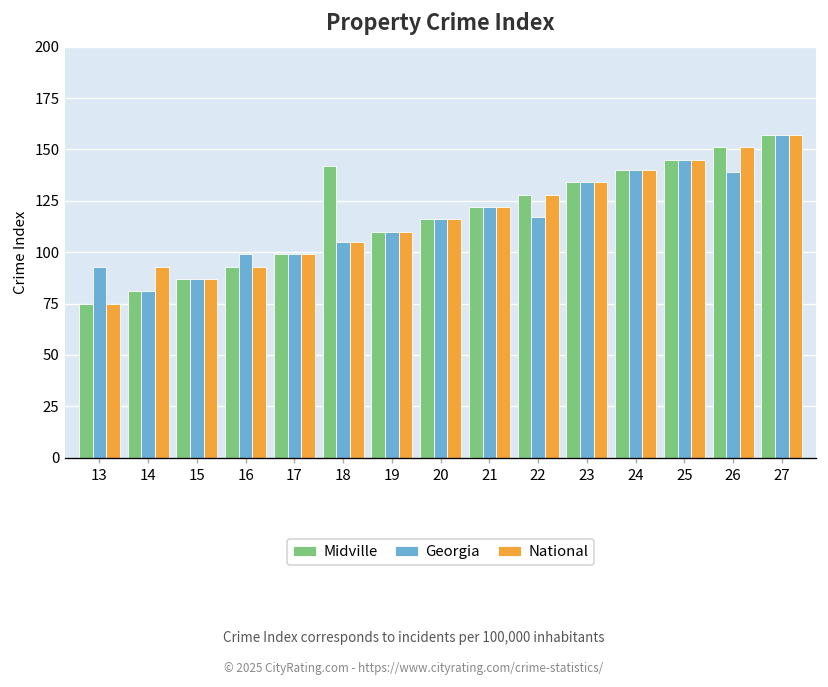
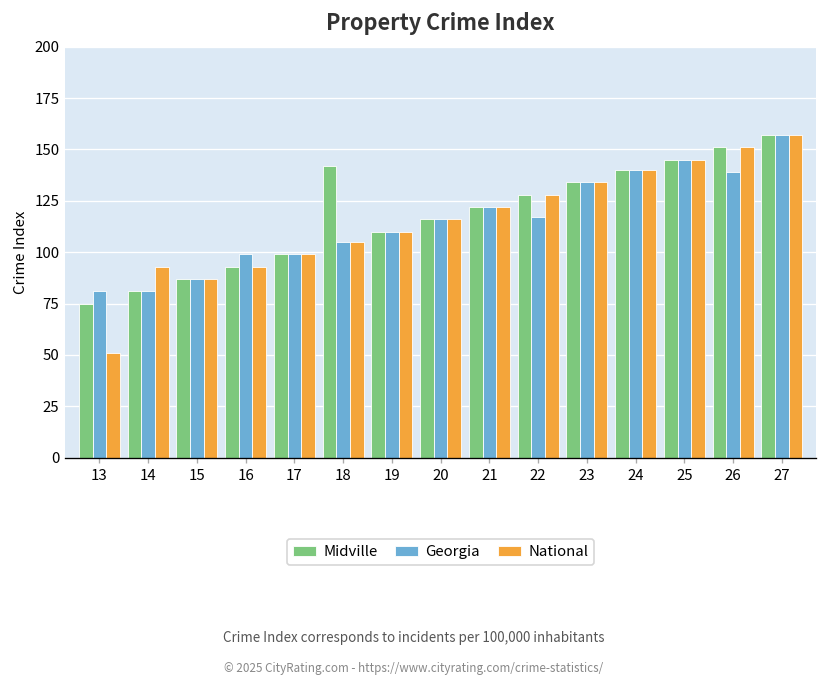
Georgia, 13: 93 -> 81
National, 13: 75 -> 51
